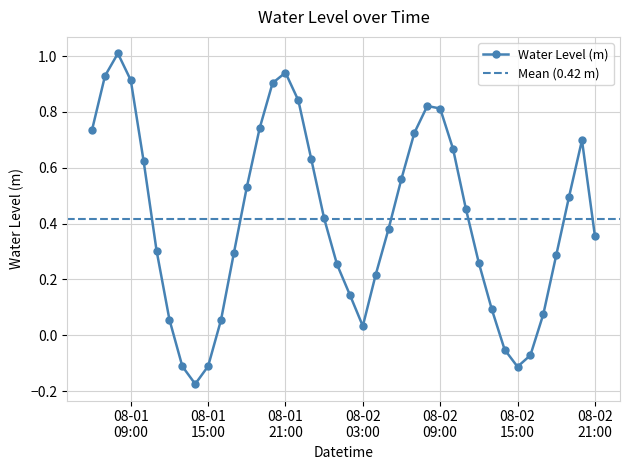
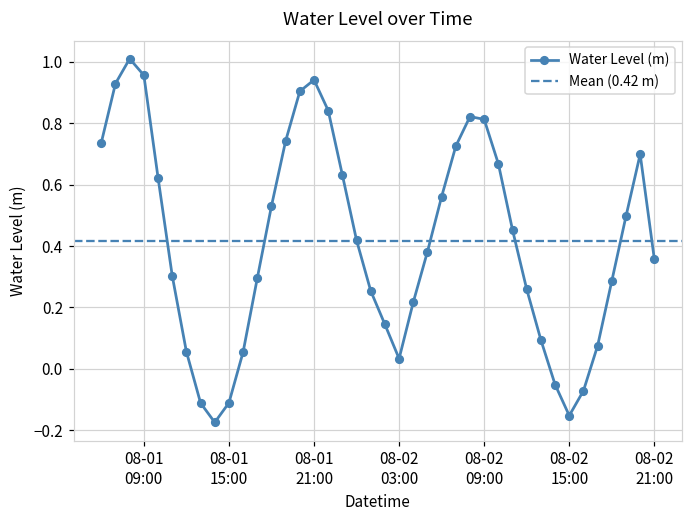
08-01 09:00: 0.91 -> 0.96
08-02 15:00: -0.11 -> -0.15
